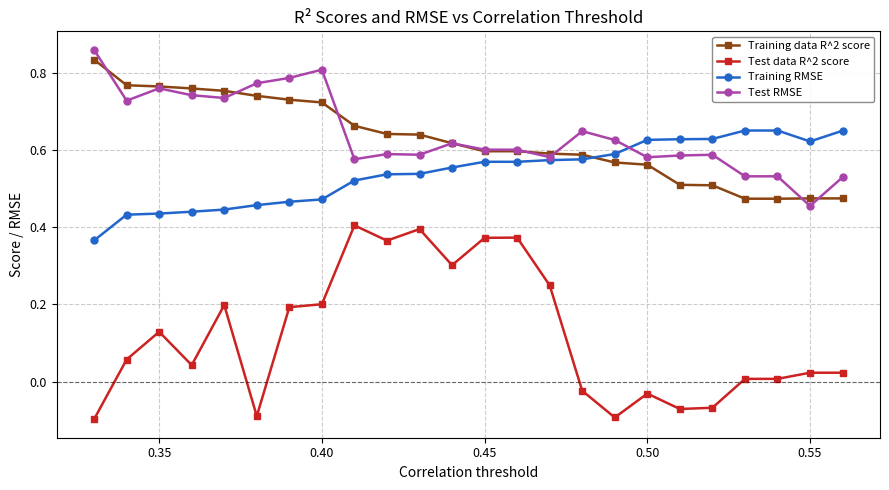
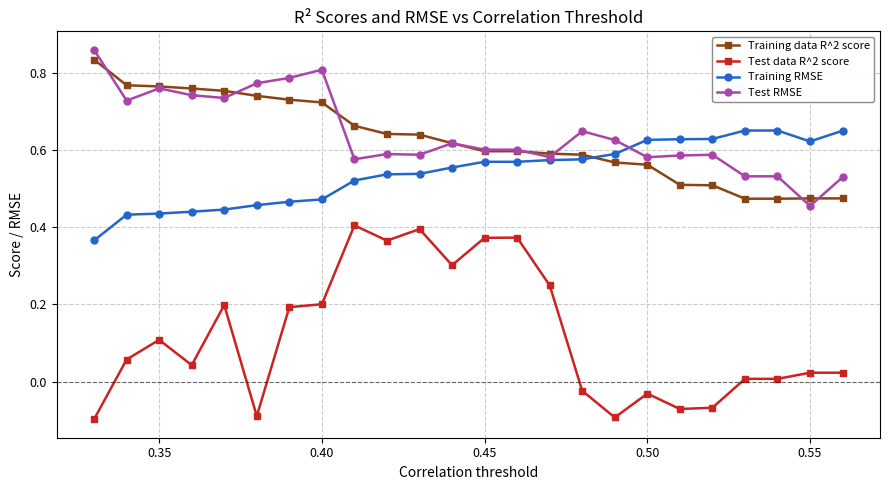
Test data R^2 score, 0.35: 0.13 -> 0.11
